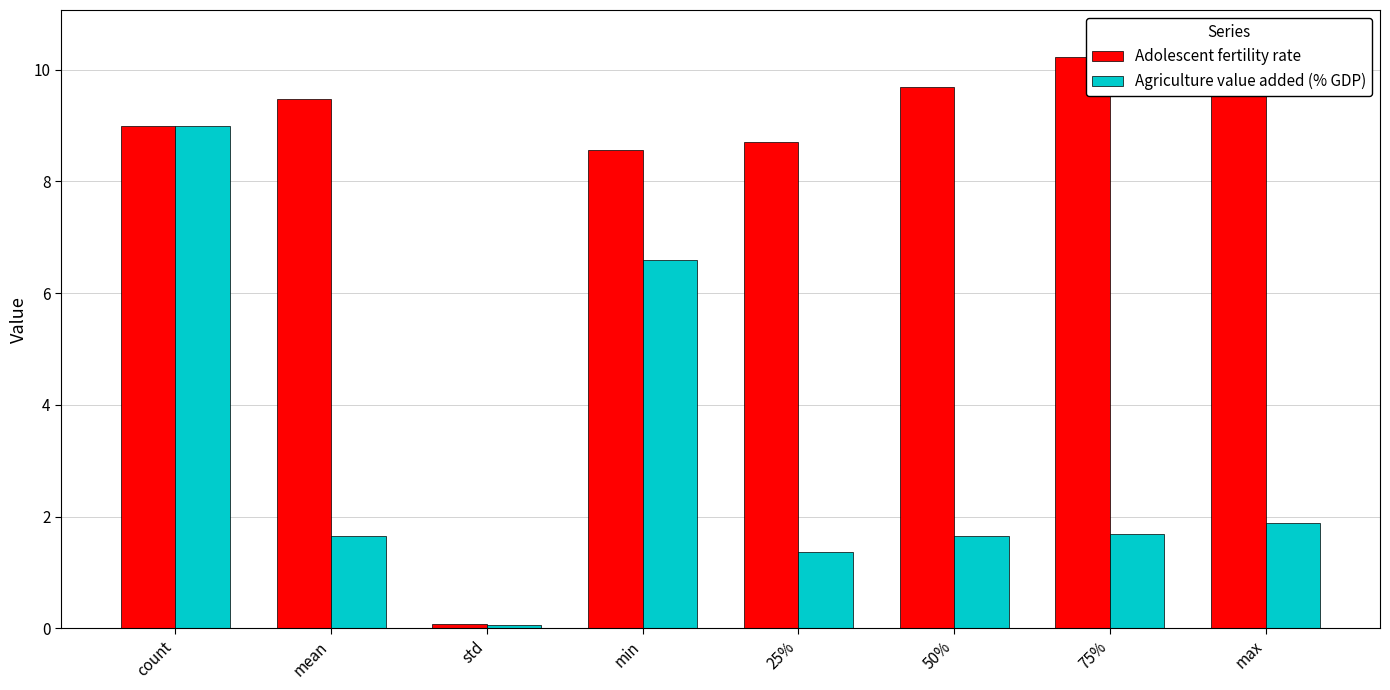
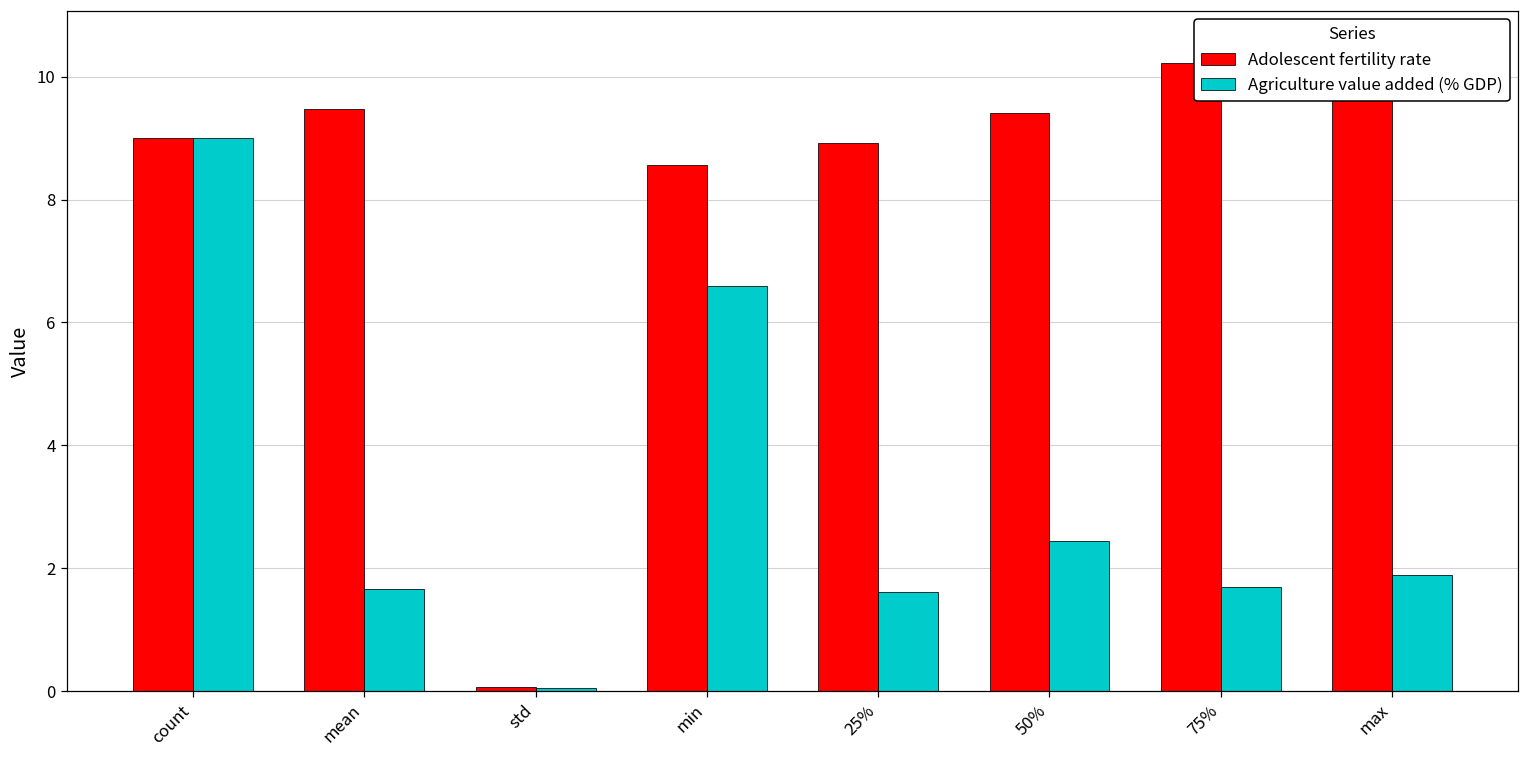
Adolescent fertility rate, 25%: 8.7 -> 8.9
Agriculture value added (% GDP), 25%: 1.4 -> 1.6
Adolescent fertility rate, 50%: 9.7 -> 9.4
Agriculture value added (% GDP), 50%: 1.7 -> 2.4
